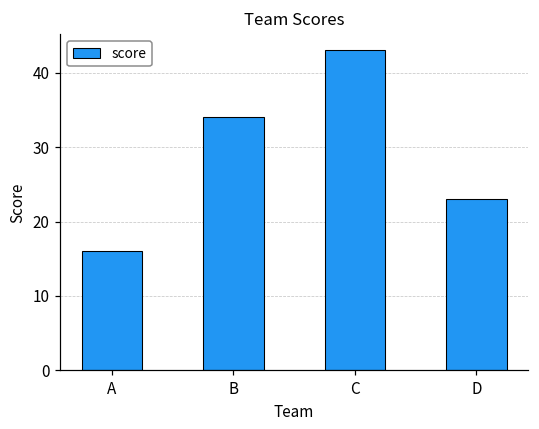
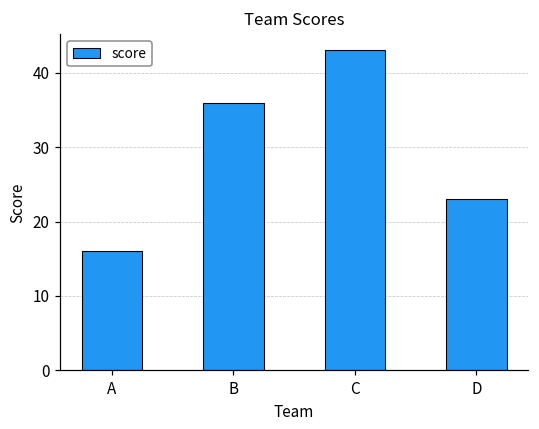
B: 34 -> 36
